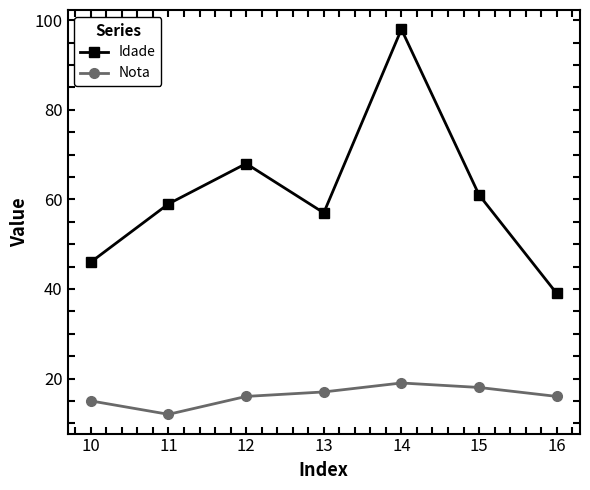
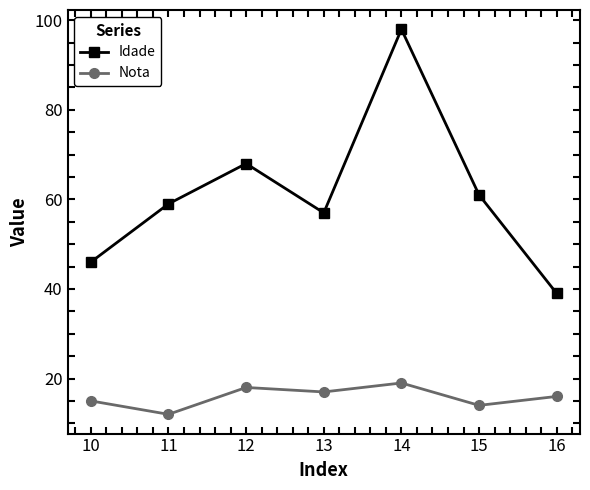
Nota, 12: 16 -> 18
Nota, 15: 18 -> 14
